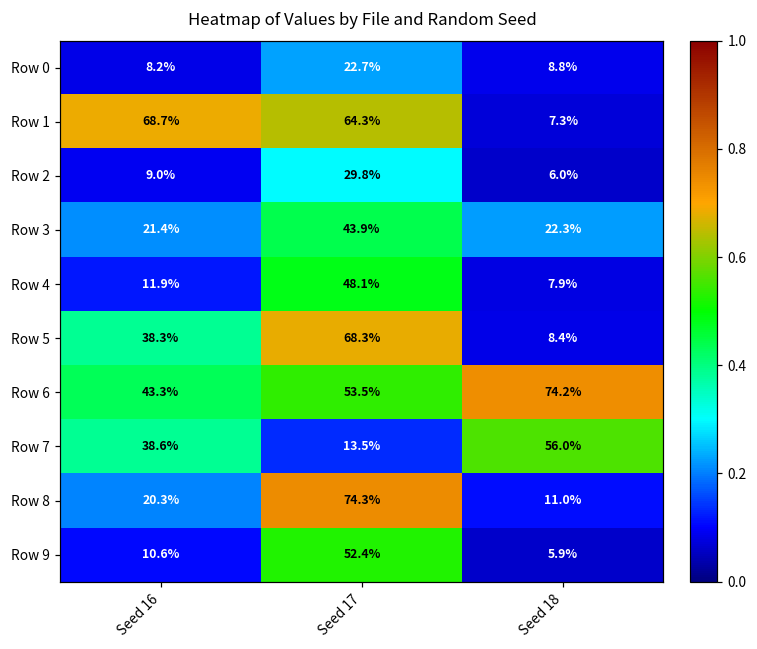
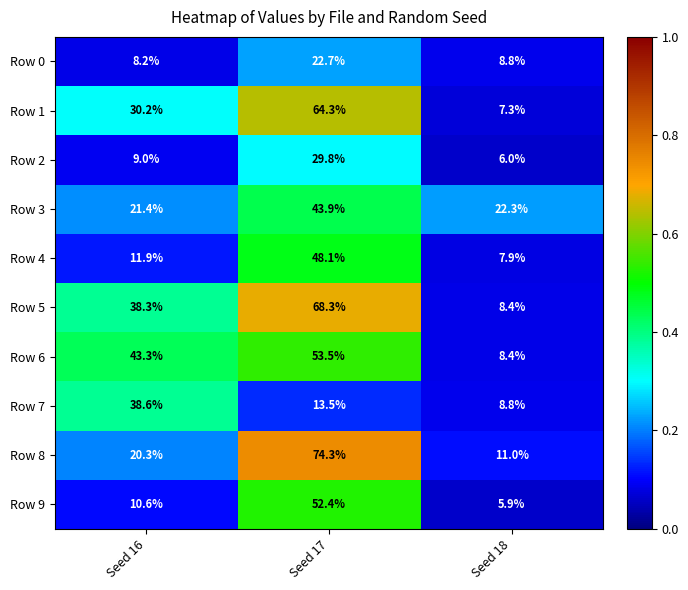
Row 1, Seed 16: 68.7% -> 30.2%
Row 6, Seed 18: 74.2% -> 8.4%
Row 7, Seed 18: 56.0% -> 8.8%
